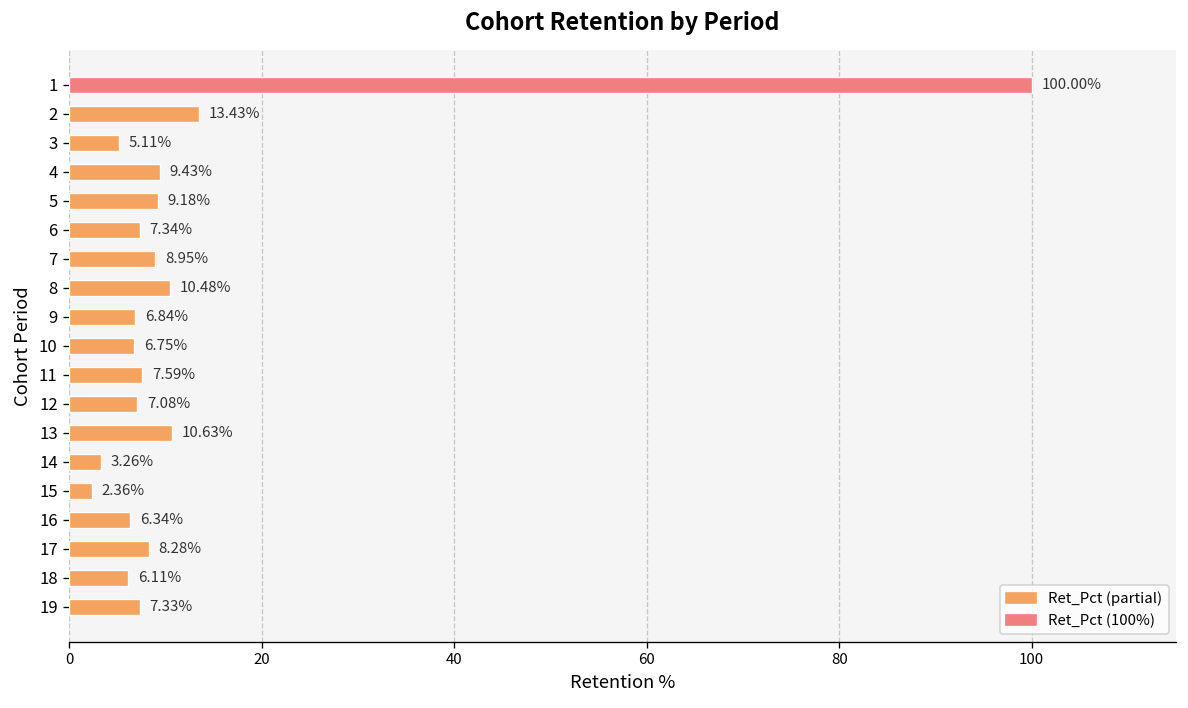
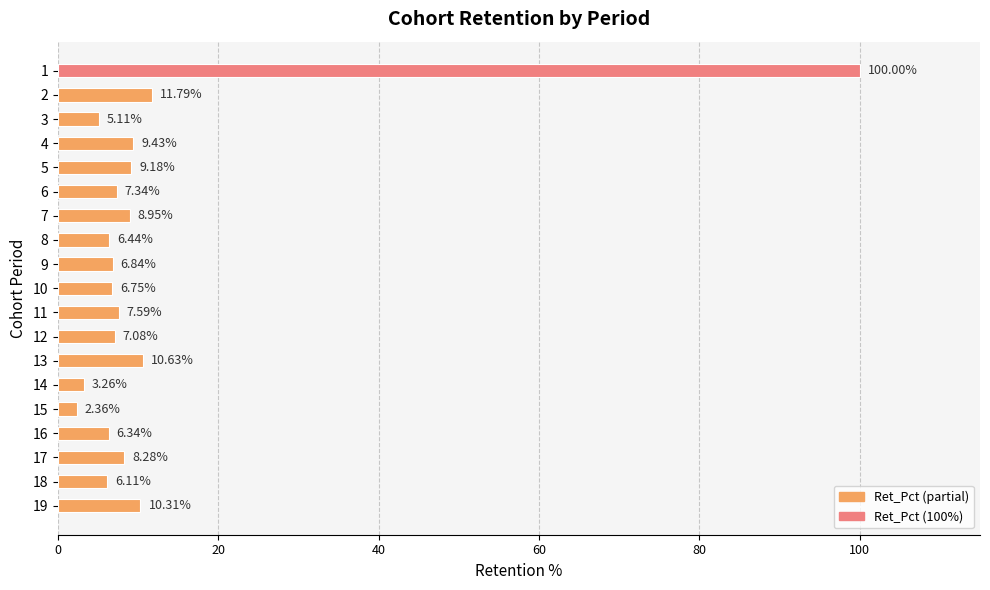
2: 13.43% -> 11.79%
8: 10.48% -> 6.44%
19: 7.33% -> 10.31%
